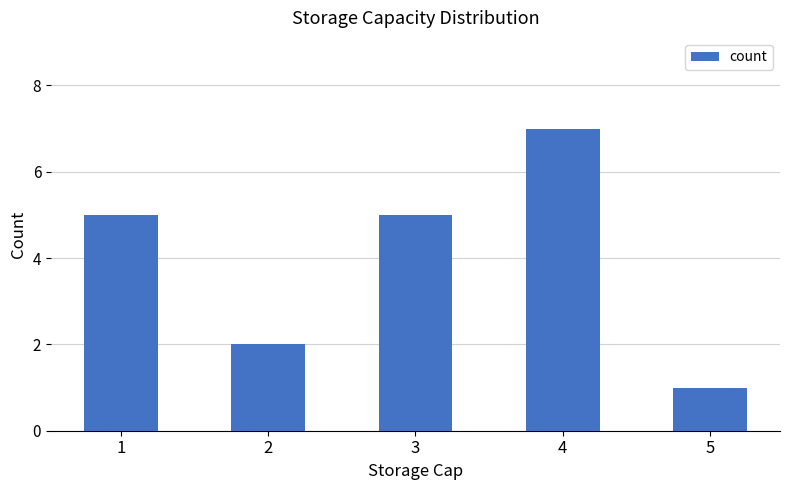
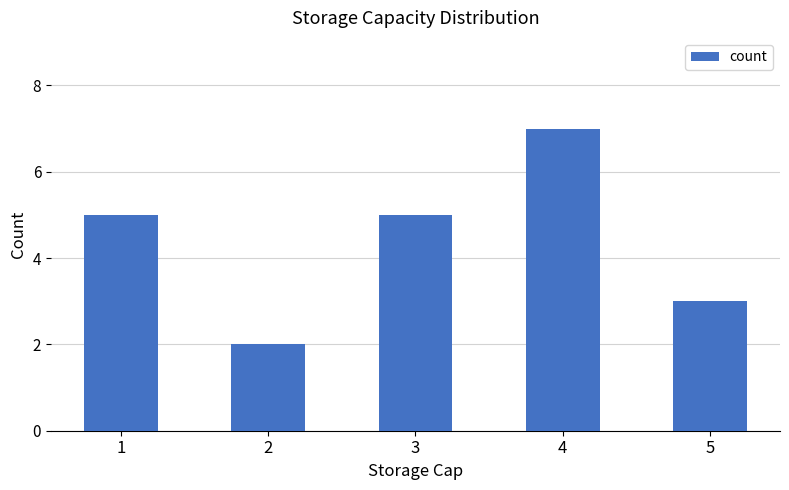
5: 1 -> 3
